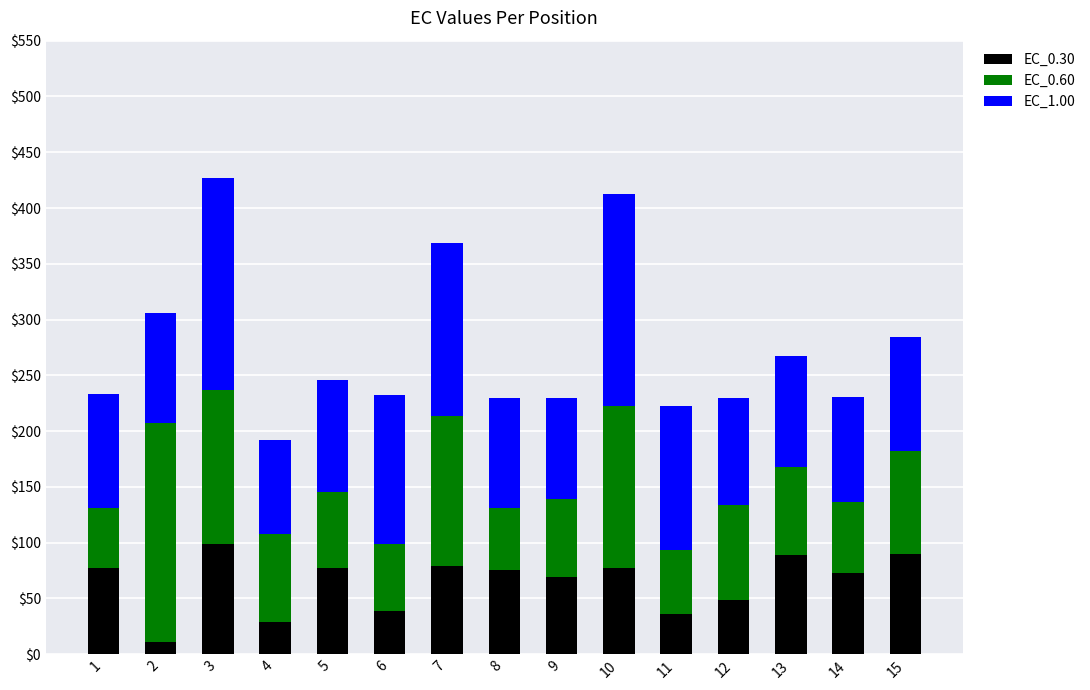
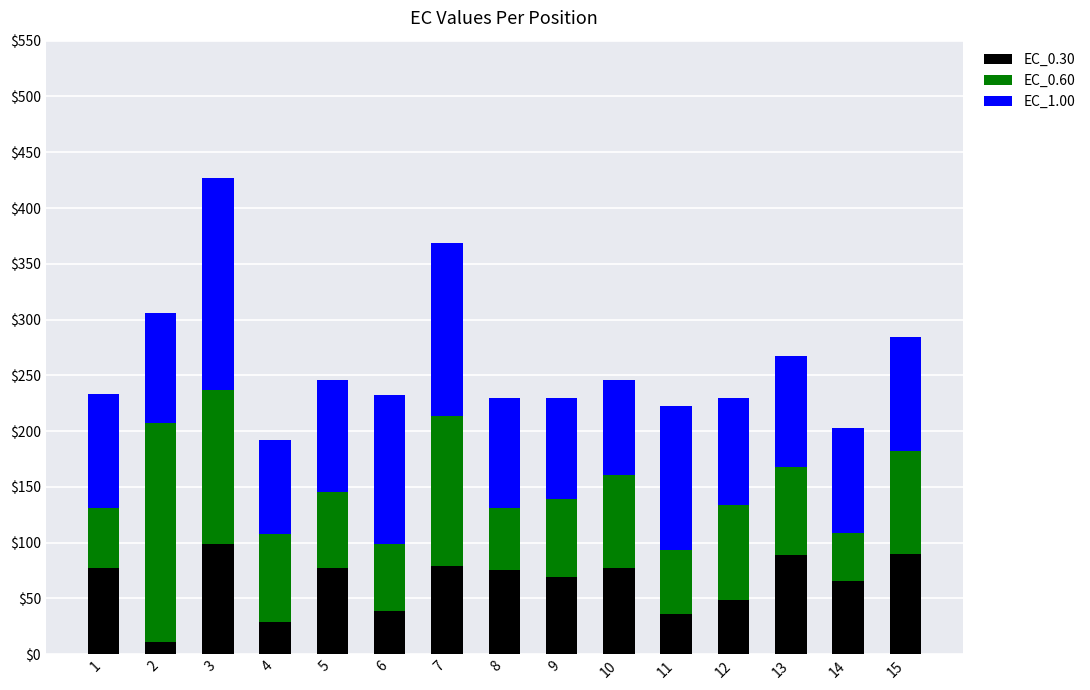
EC_0.60, 10: $145 -> $83
EC_1.00, 10: $190 -> $85
EC_0.30, 14: $73 -> $66
EC_0.60, 14: $63 -> $43
